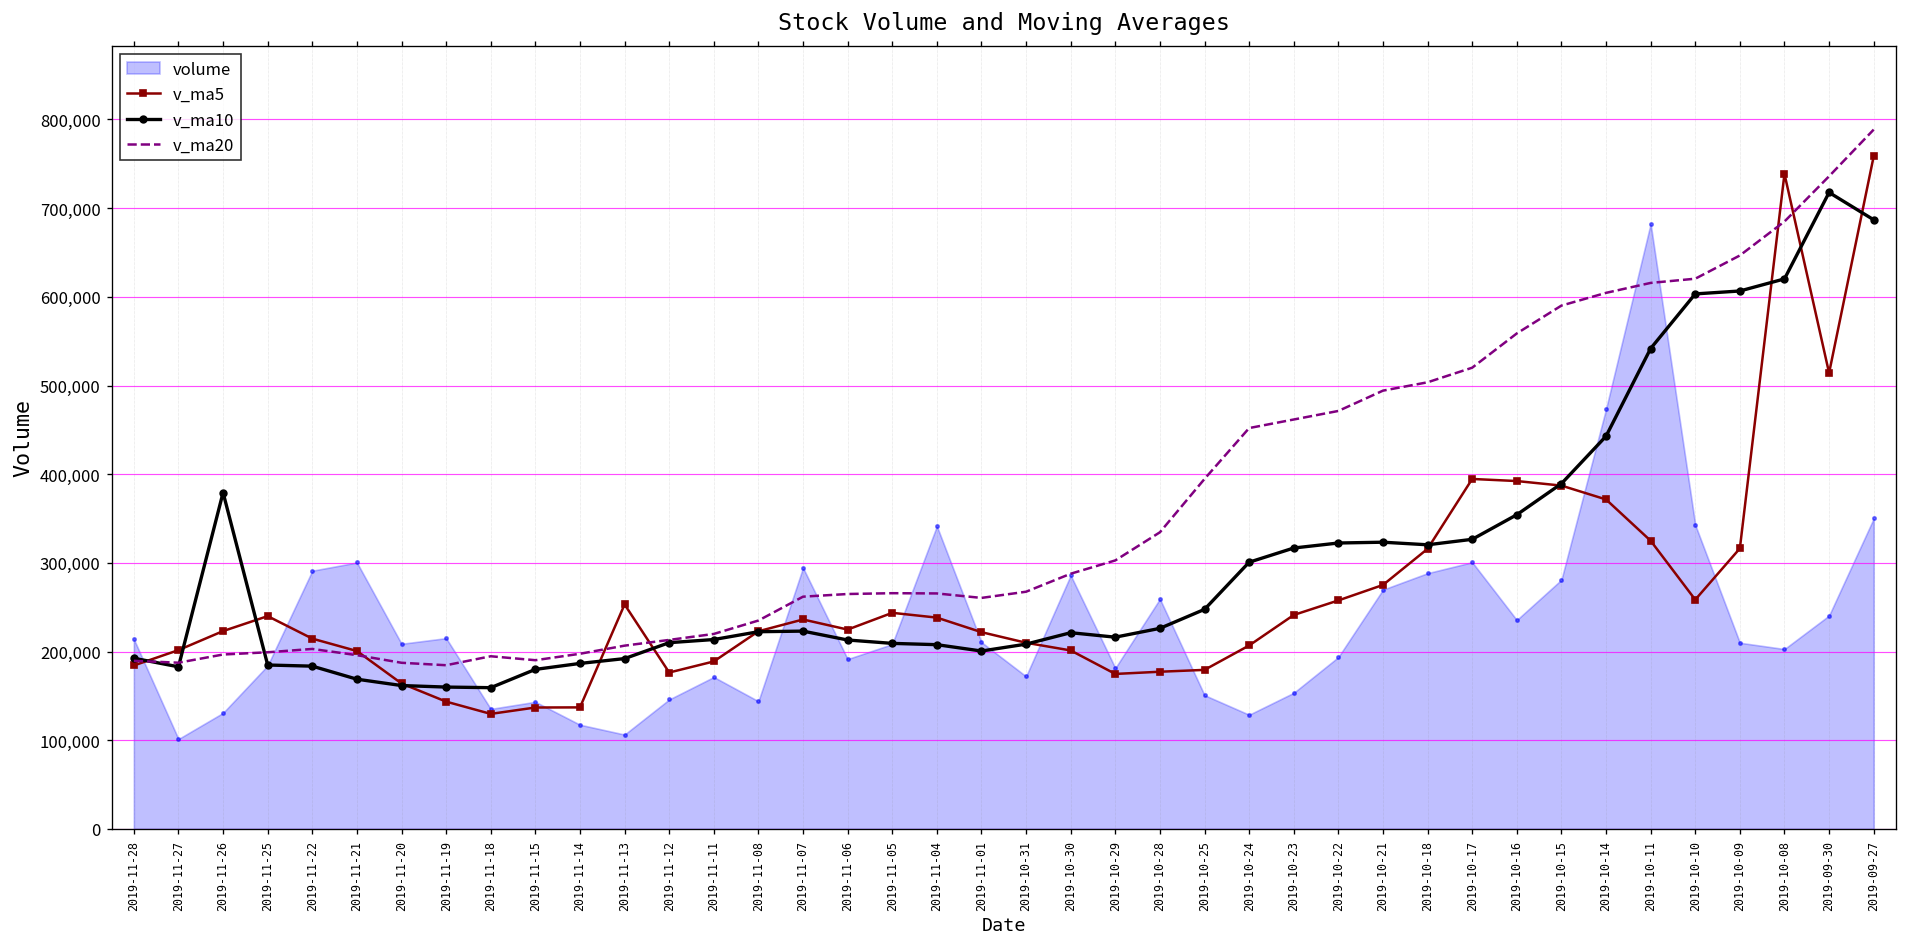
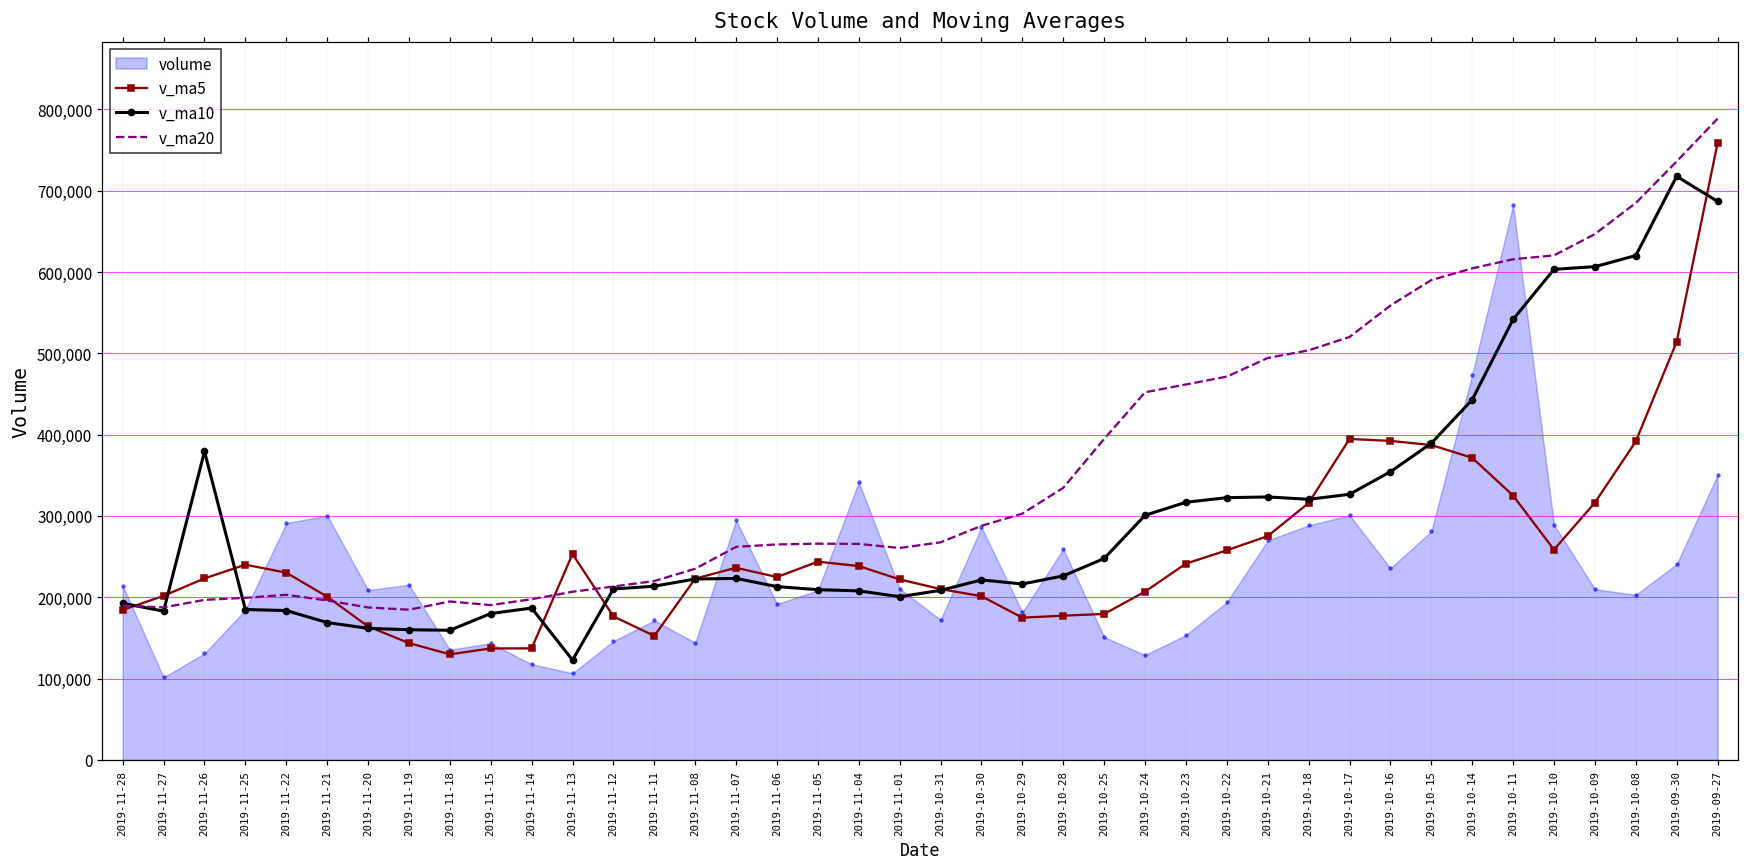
v_ma5, 2019-11-22: 210,000 -> 230,000
v_ma10, 2019-11-13: 190,000 -> 120,000
v_ma5, 2019-11-11: 190,000 -> 150,000
volume, 2019-10-10: 340,000 -> 290,000
v_ma5, 2019-10-08: 740,000 -> 390,000
